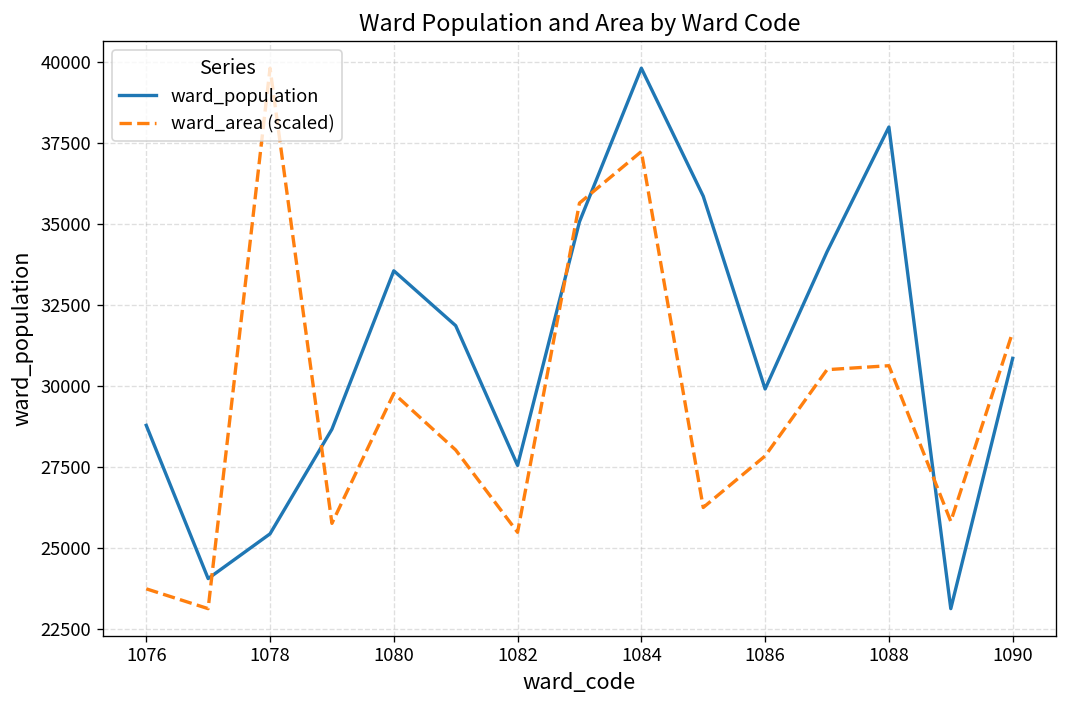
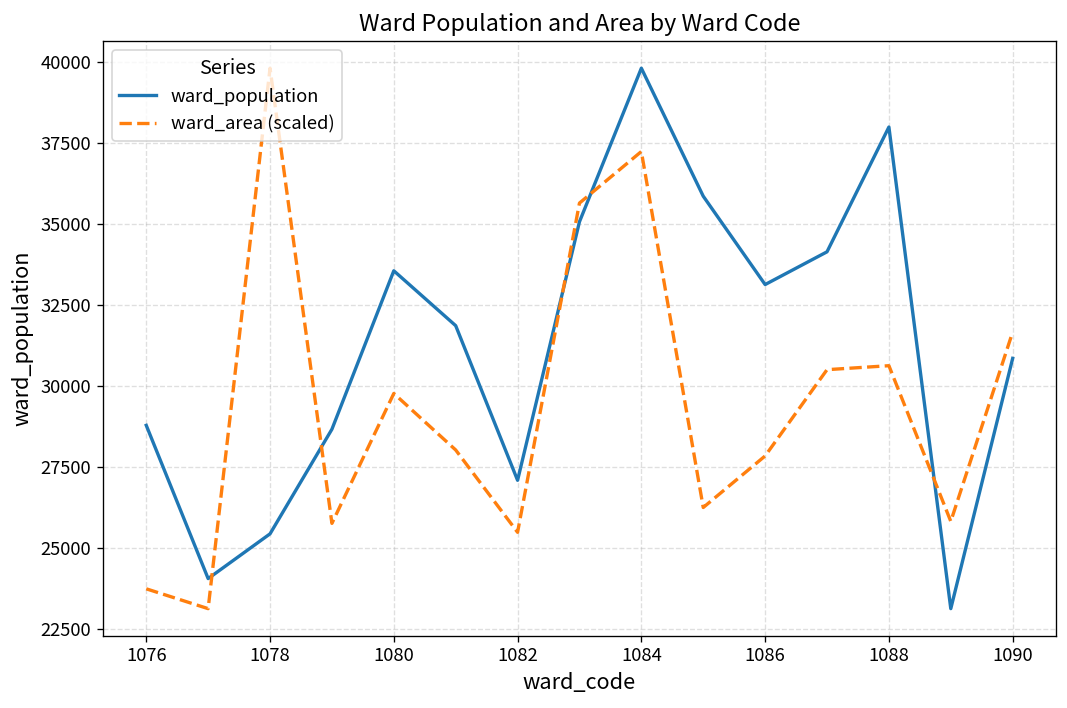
ward_population, 1082: 27600 -> 27100
ward_population, 1086: 29900 -> 33100
